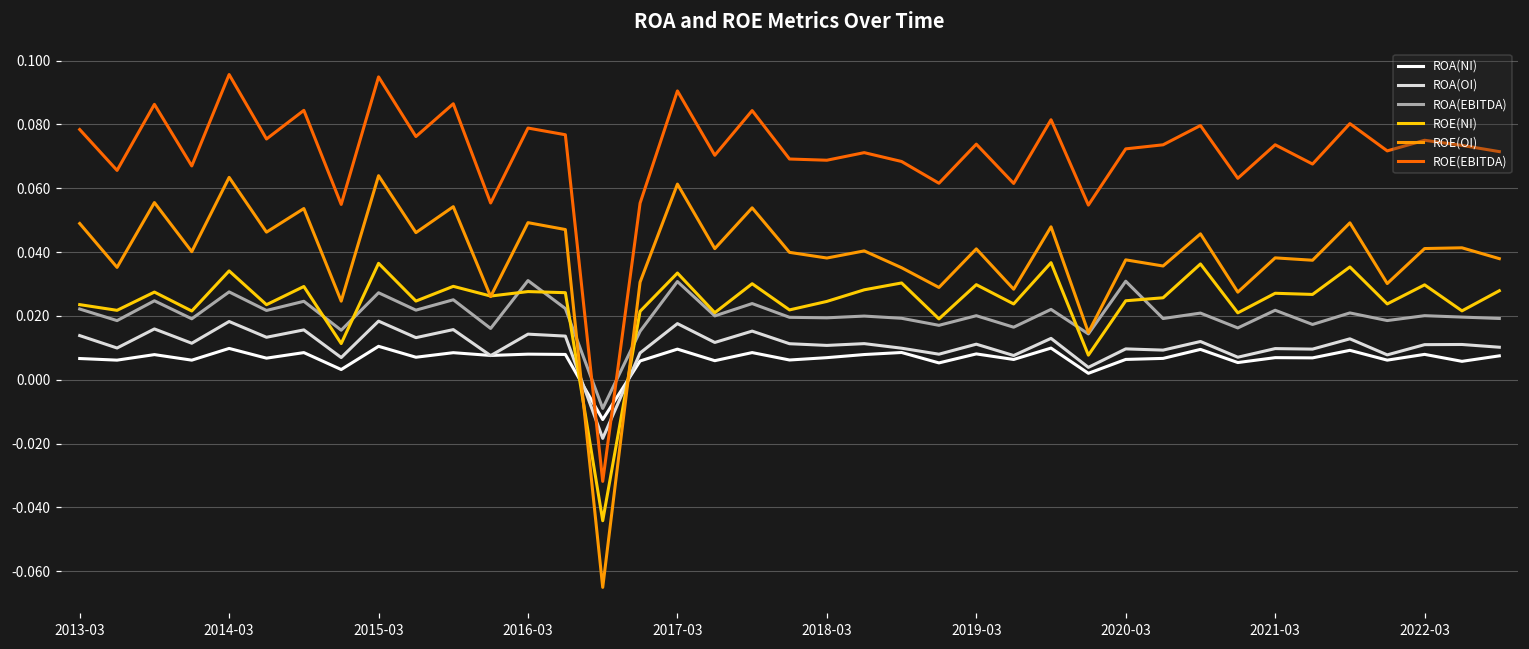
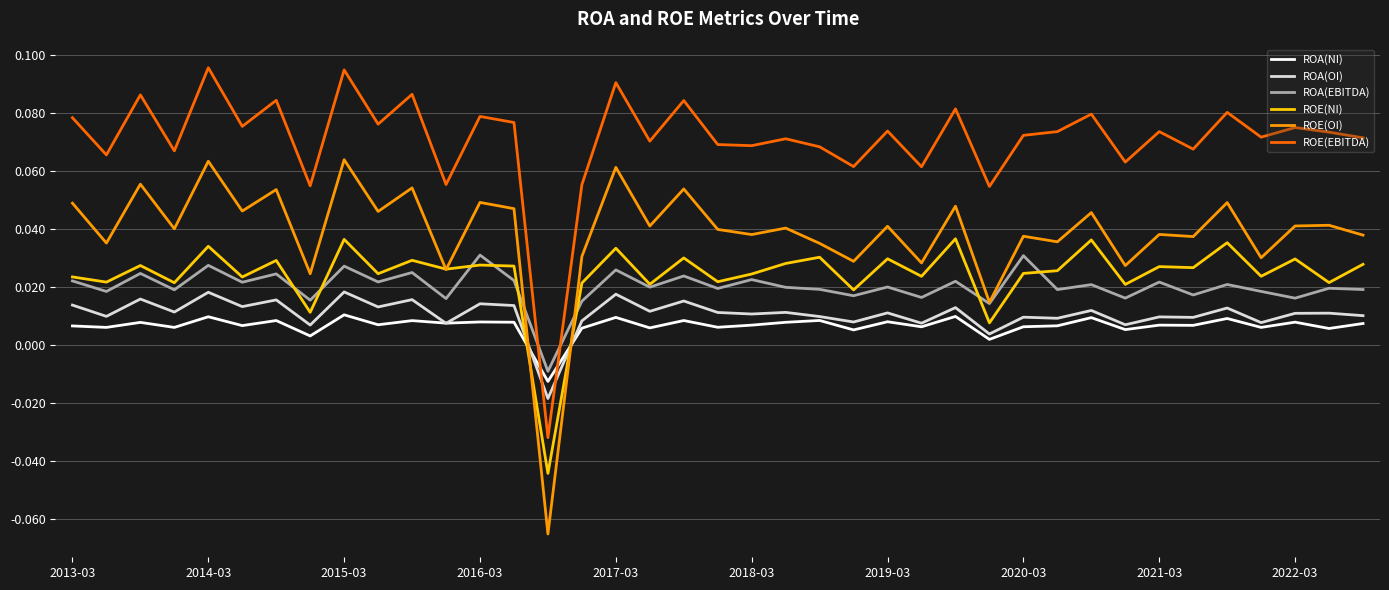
ROA(EBITDA), 2017-03: 0.031 -> 0.026
ROA(EBITDA), 2018-03: 0.019 -> 0.023
ROA(EBITDA), 2022-03: 0.020 -> 0.016
